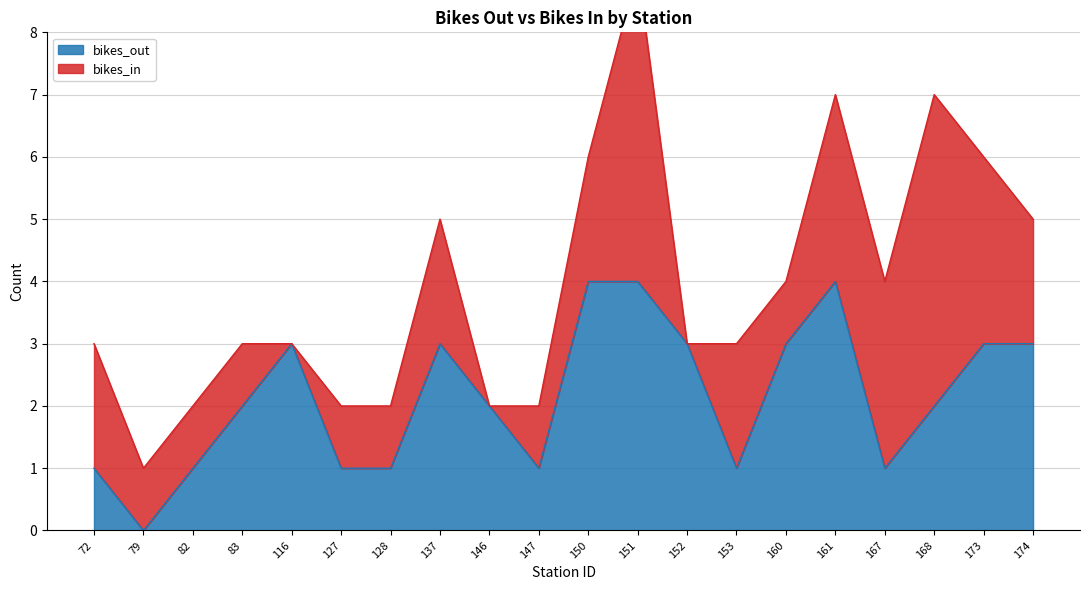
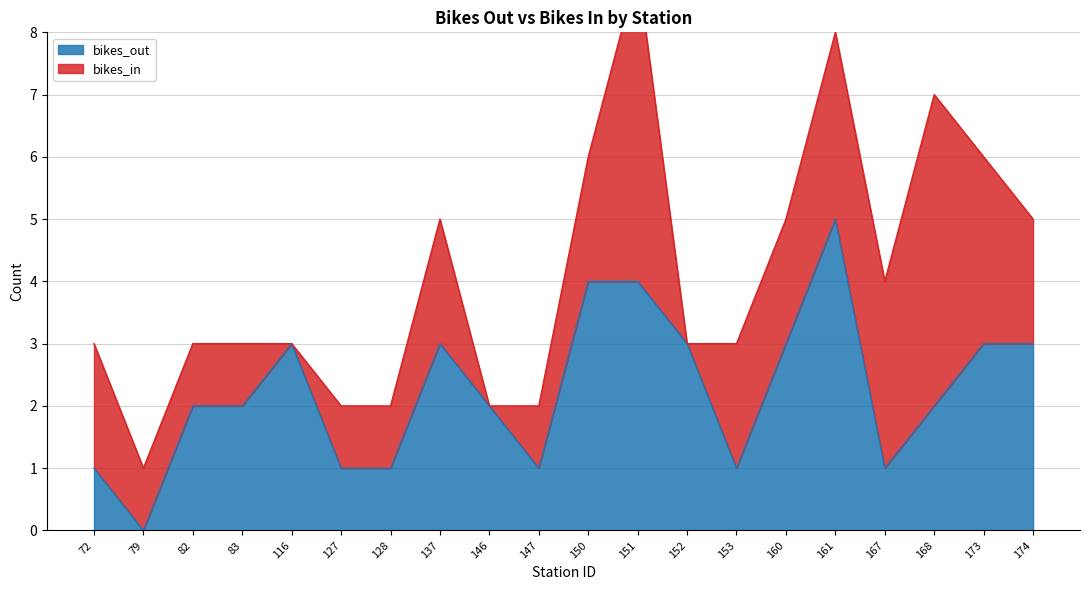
bikes_out, 82: 1 -> 2
bikes_in, 160: 1 -> 2
bikes_out, 161: 4 -> 5
